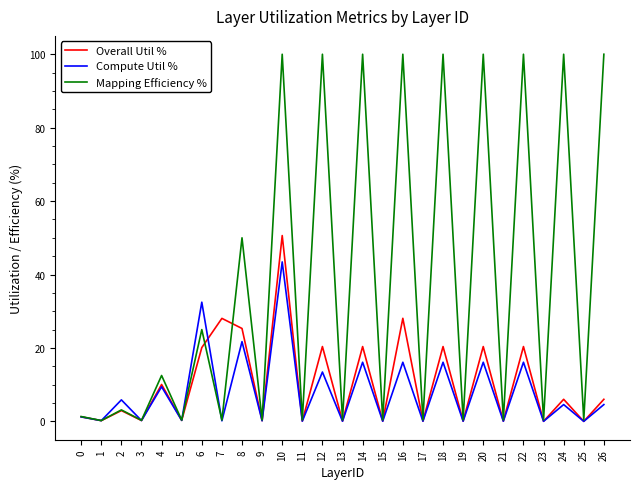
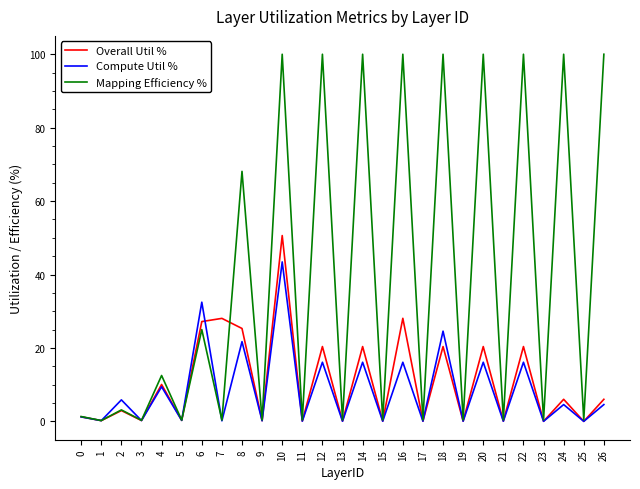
Overall Util %, 6: 20 -> 27
Mapping Efficiency %, 8: 50 -> 68
Compute Util %, 12: 13 -> 16
Compute Util %, 18: 16 -> 25
